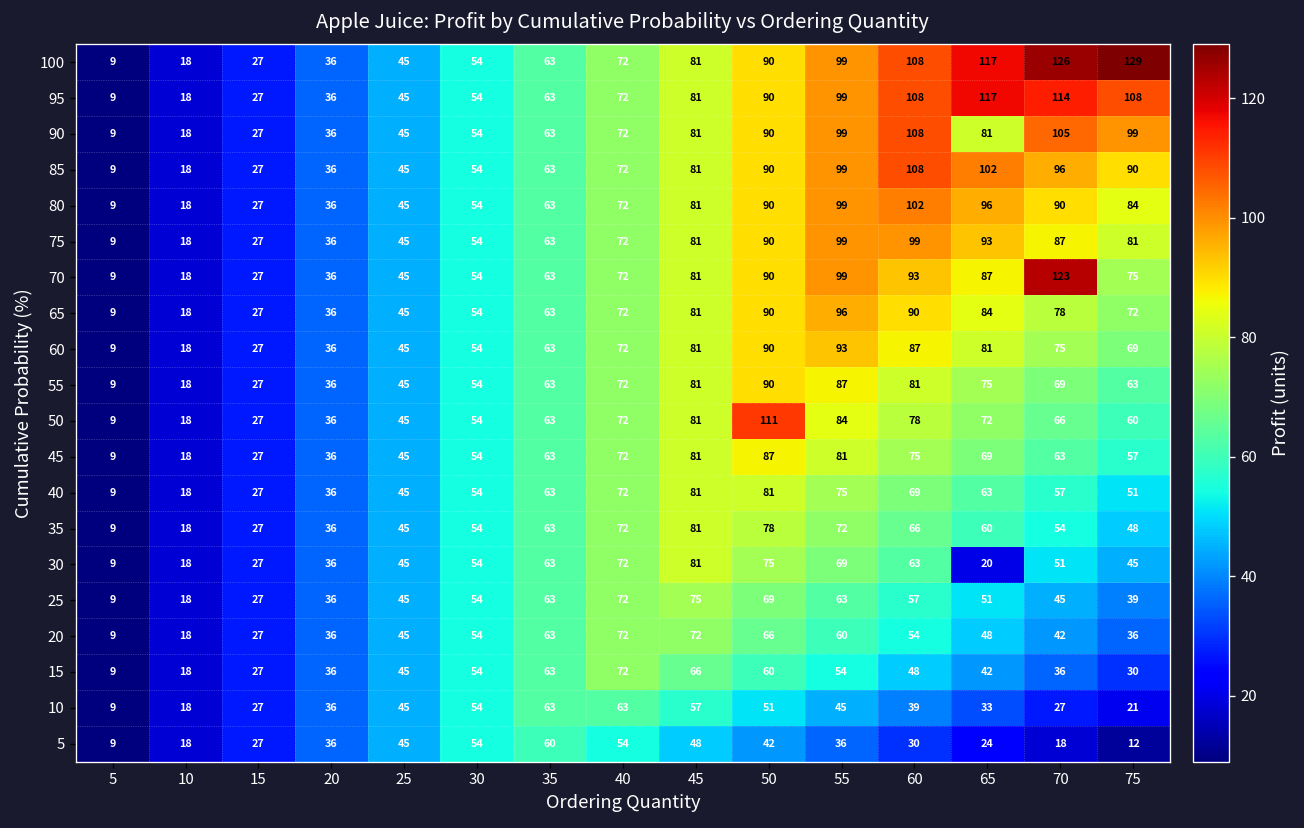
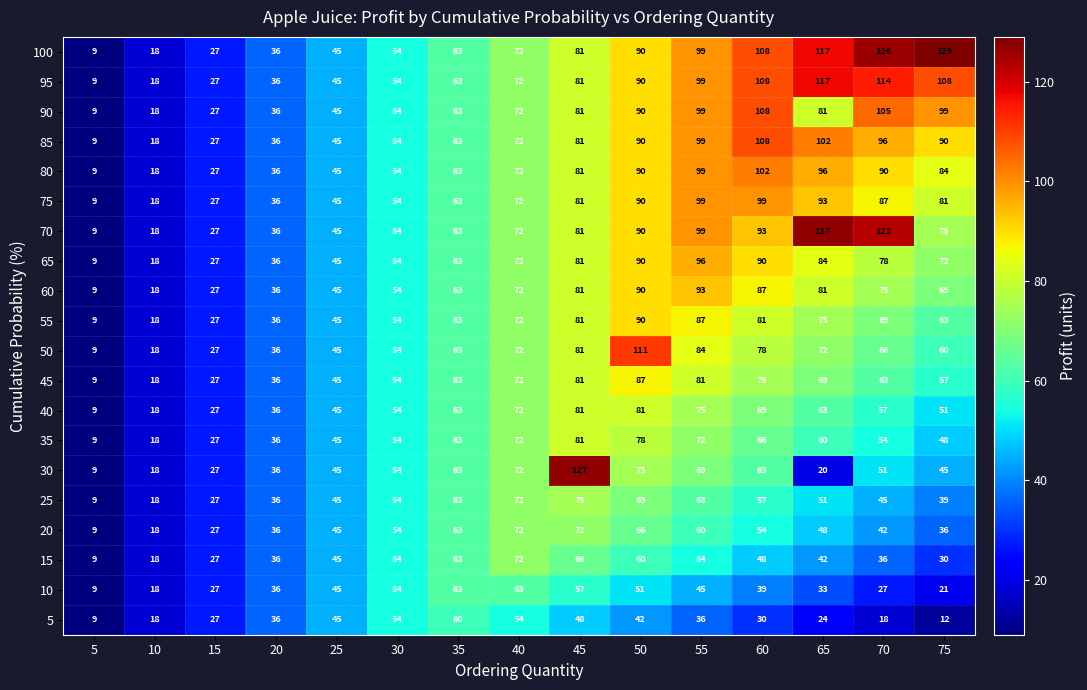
70, 65: 87 -> 127
30, 45: 81 -> 127
